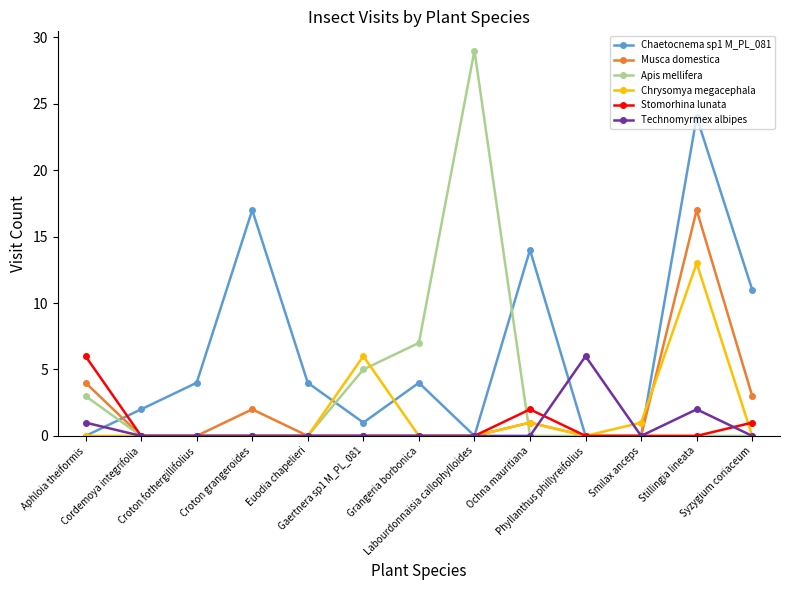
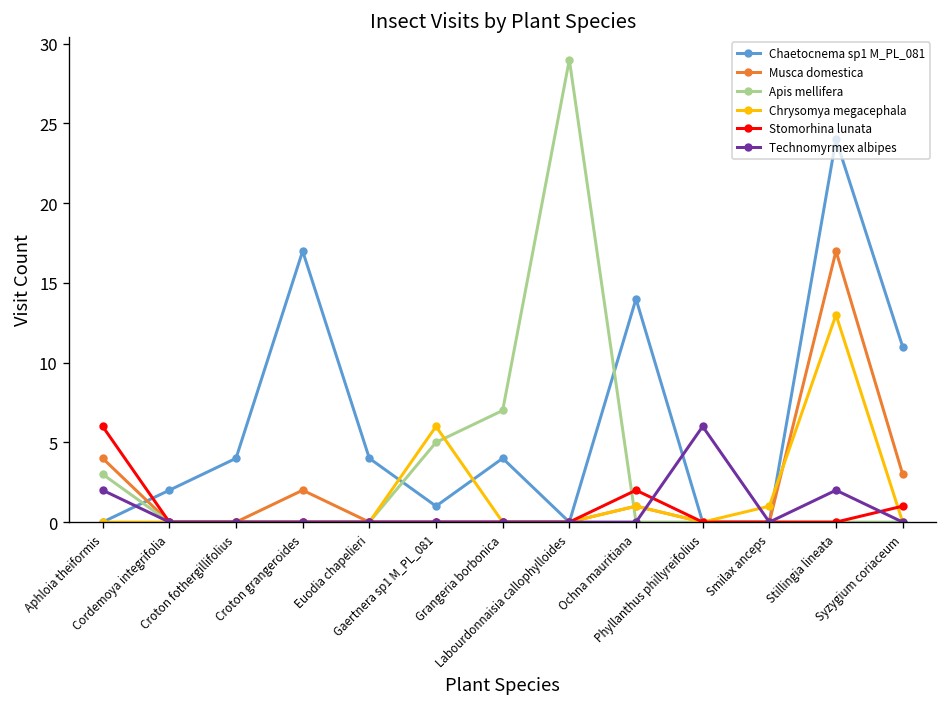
Technomyrmex albipes, Aphloia theiformis: 1 -> 2
